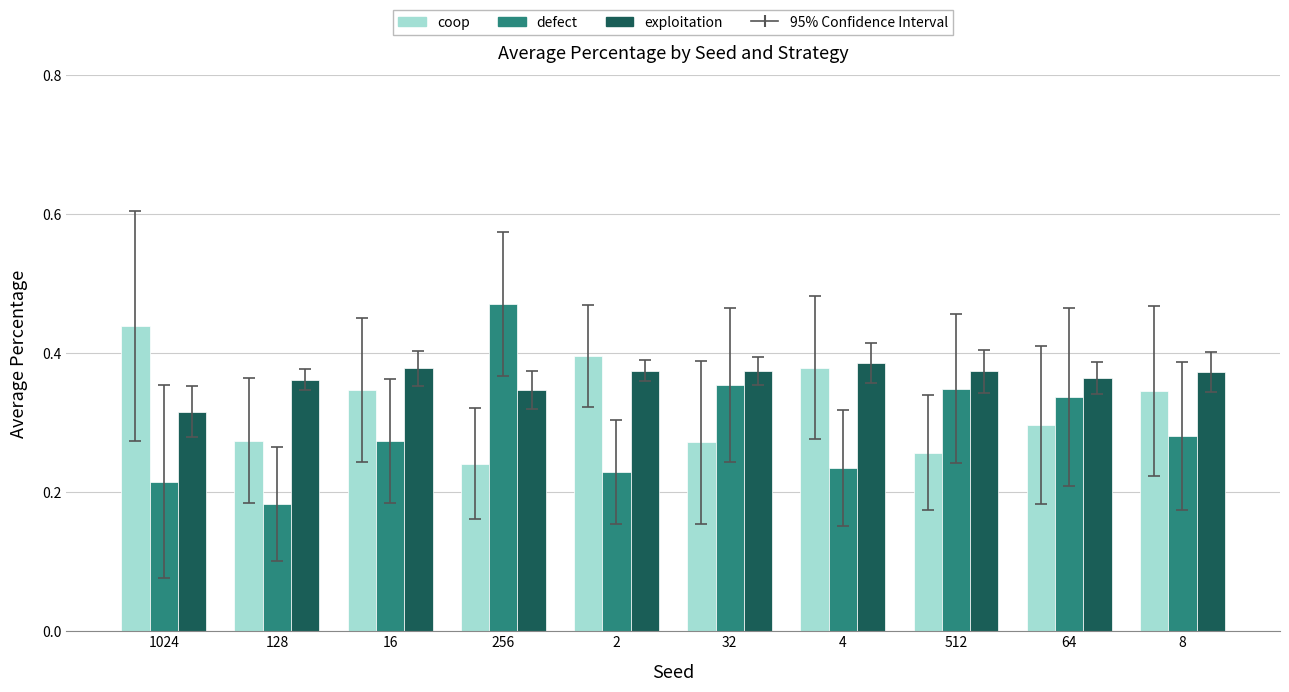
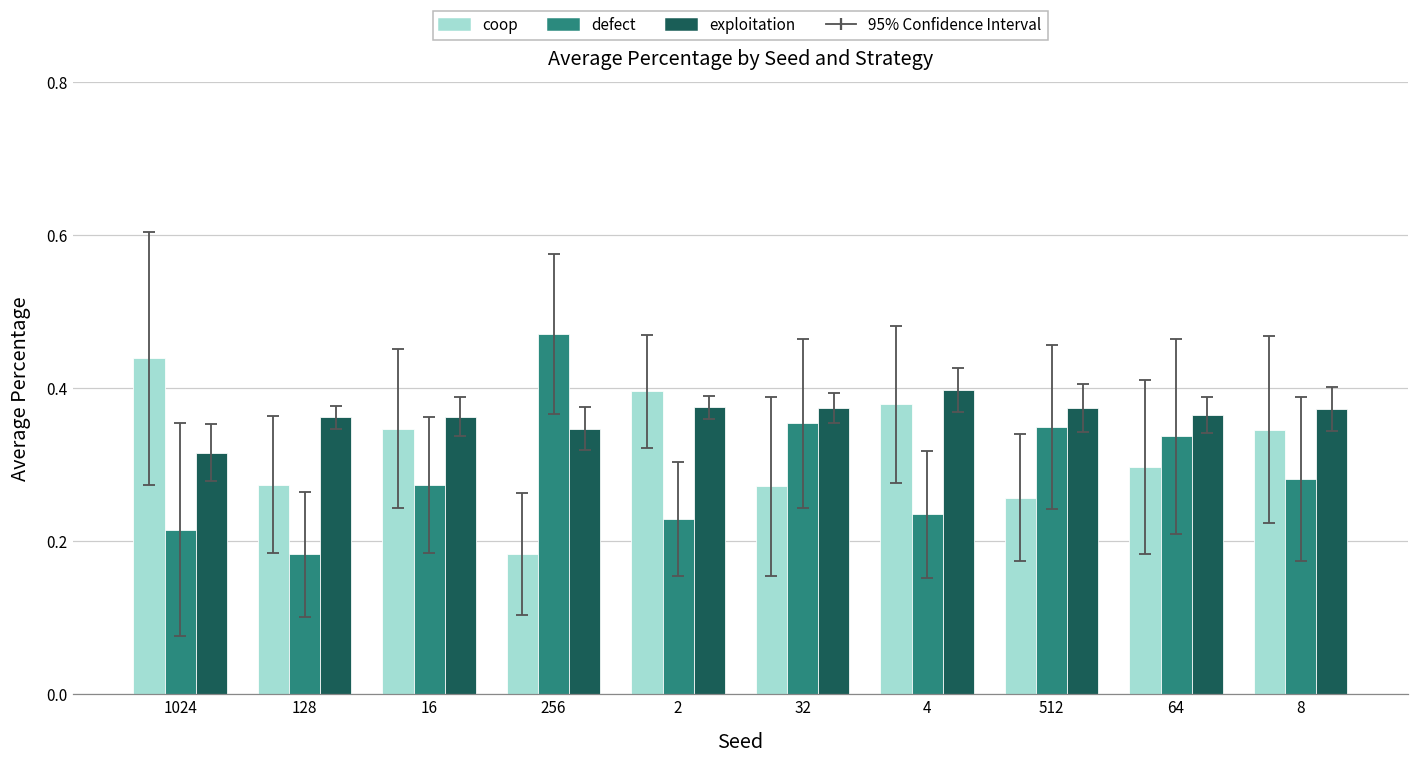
exploitation, 16: 0.38 -> 0.36
coop, 256: 0.24 -> 0.18
exploitation, 4: 0.39 -> 0.40
